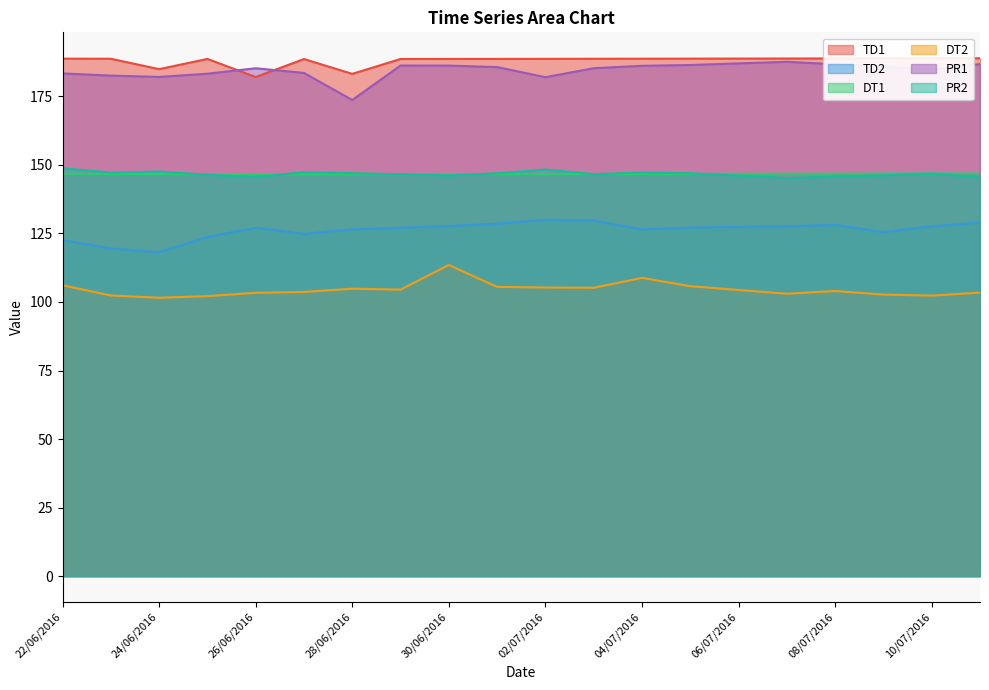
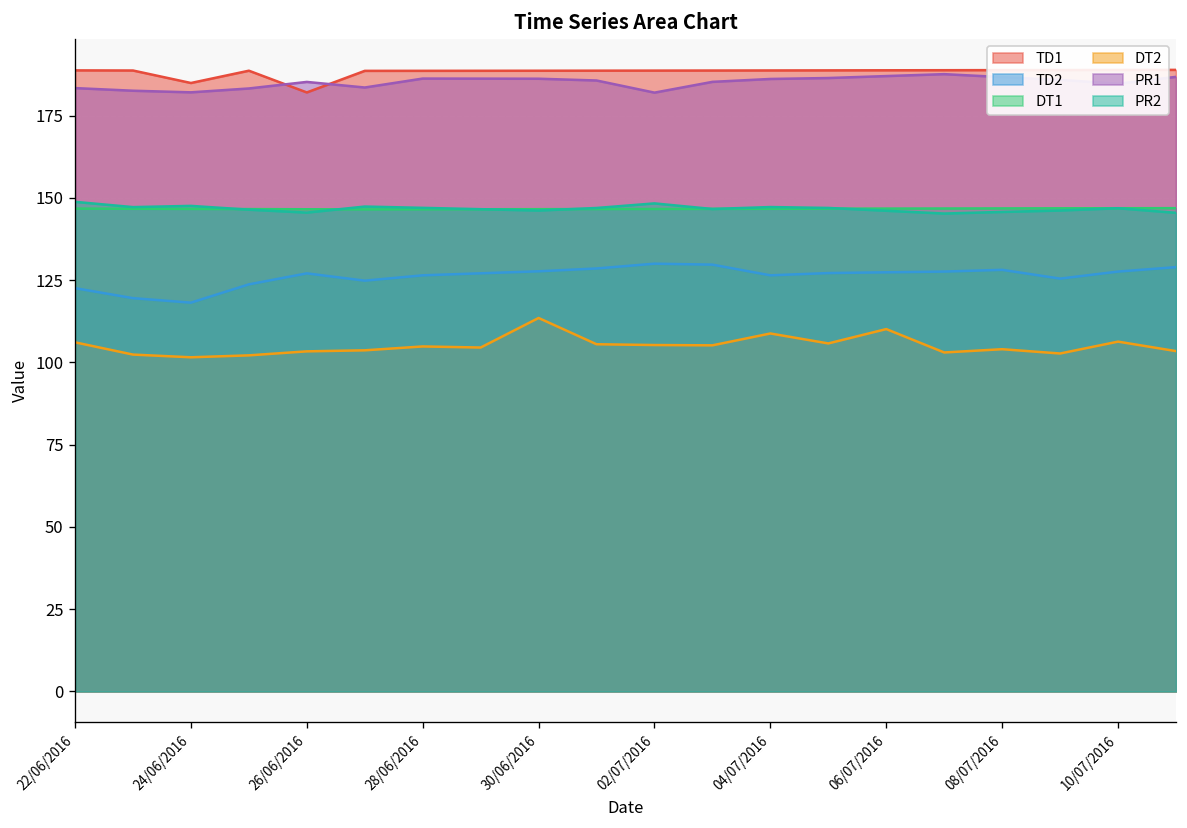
TD1, 28/06/2016: 183 -> 189
PR1, 28/06/2016: 174 -> 186
DT2, 06/07/2016: 104 -> 110
DT2, 10/07/2016: 102 -> 106
